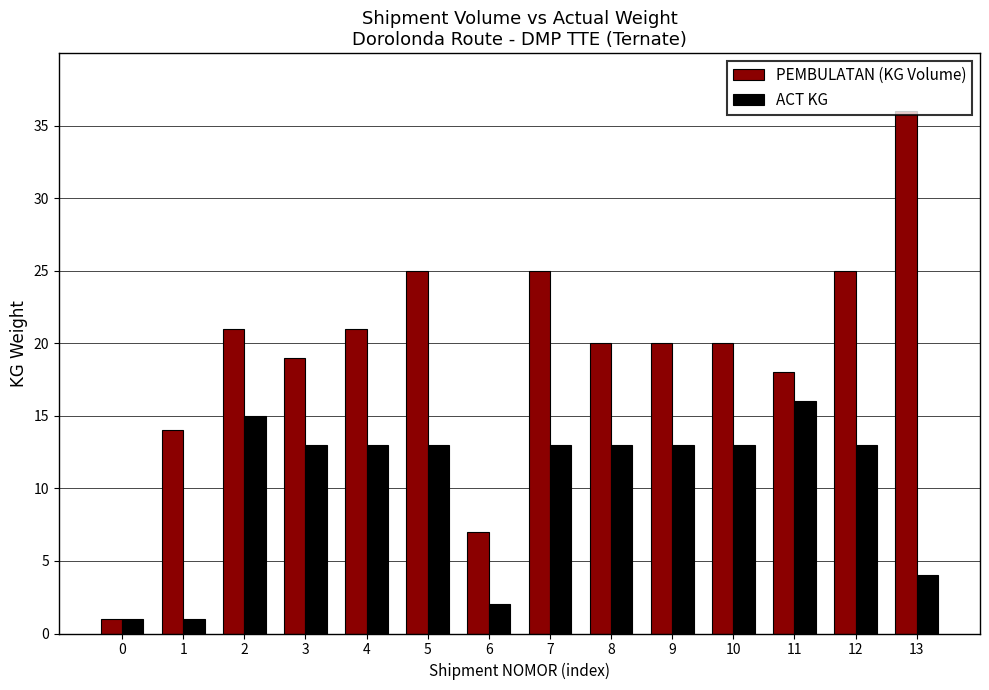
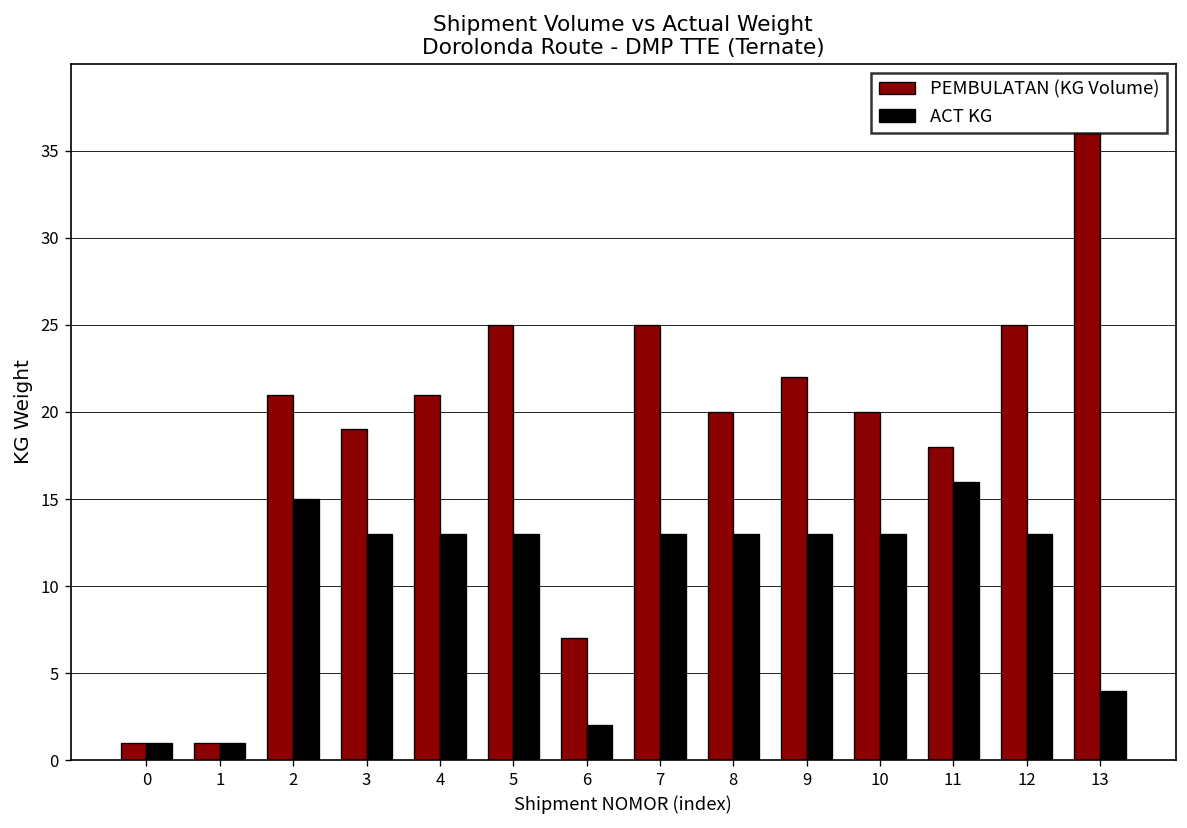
PEMBULATAN (KG Volume), 1: 14 -> 1
PEMBULATAN (KG Volume), 9: 20 -> 22
